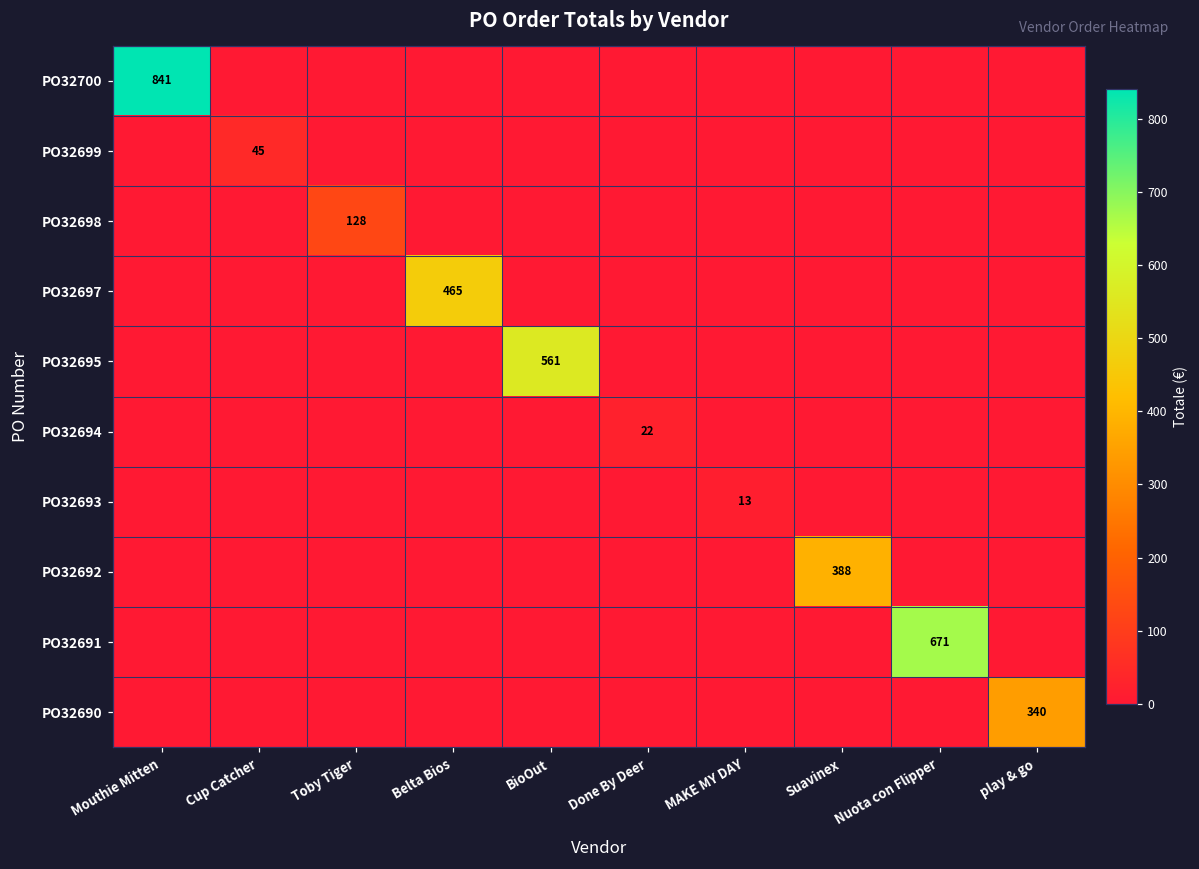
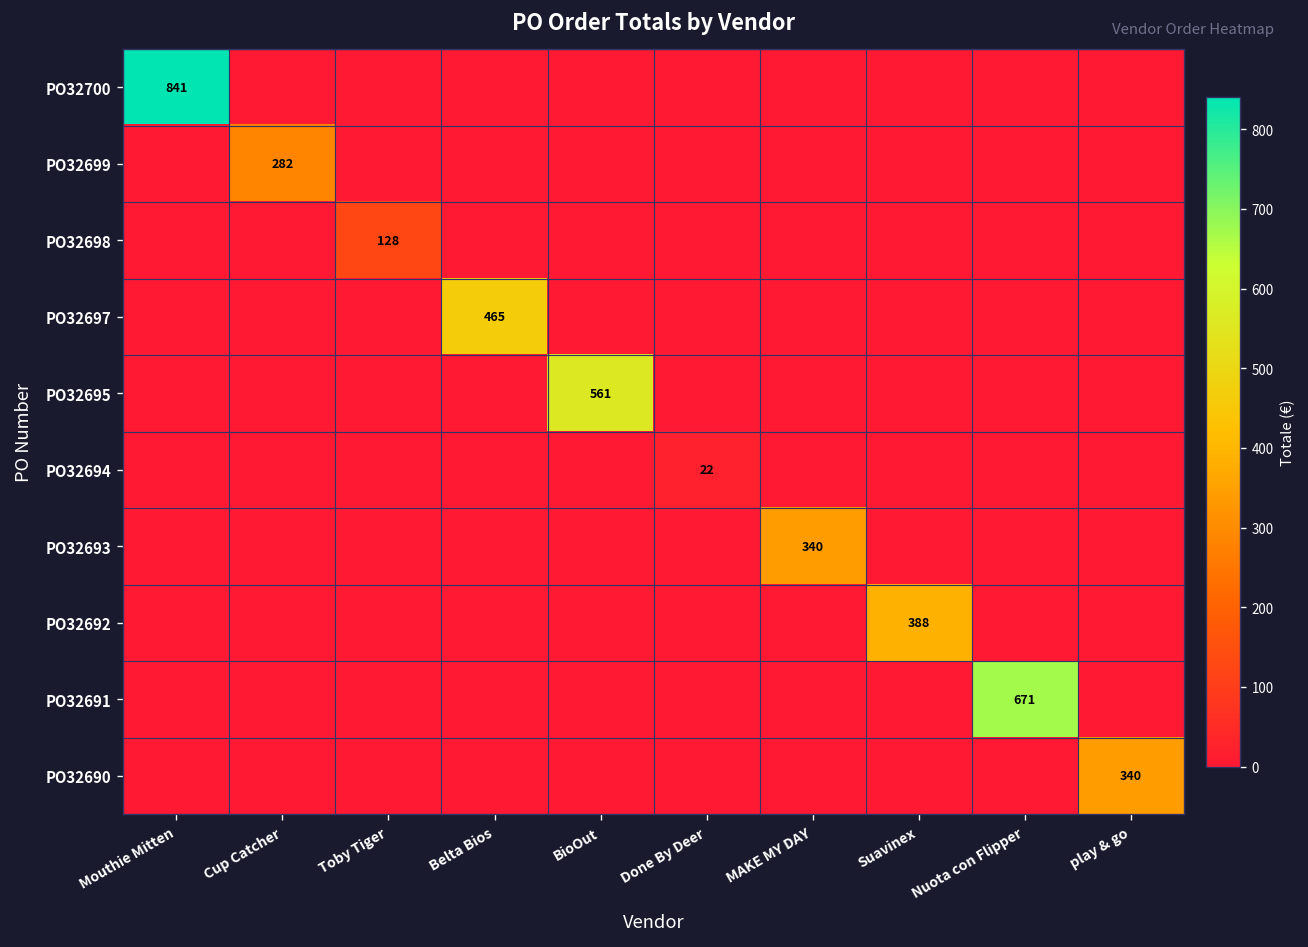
PO32699, Cup Catcher: 45 -> 282
PO32693, MAKE MY DAY: 13 -> 340
